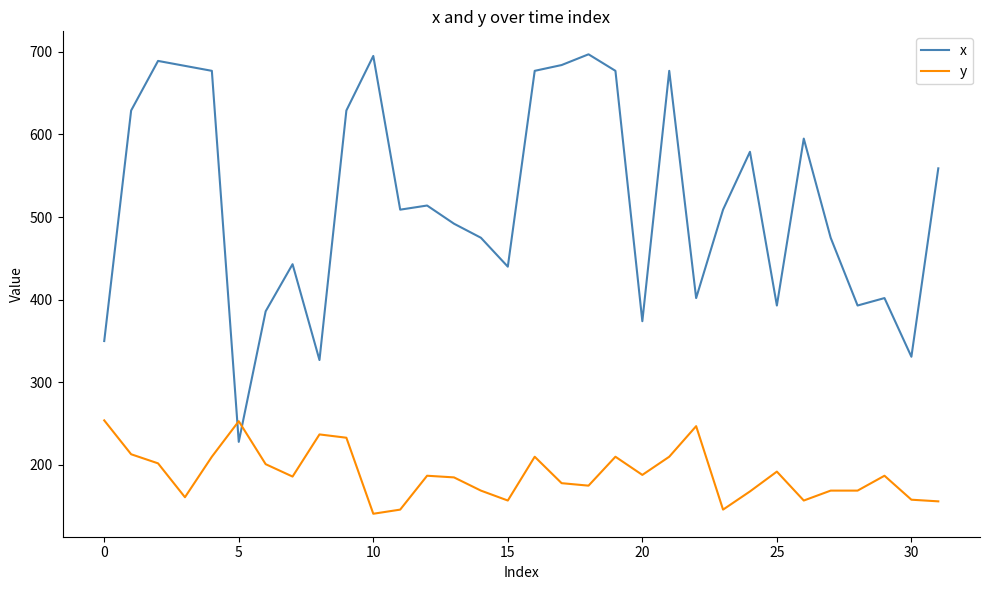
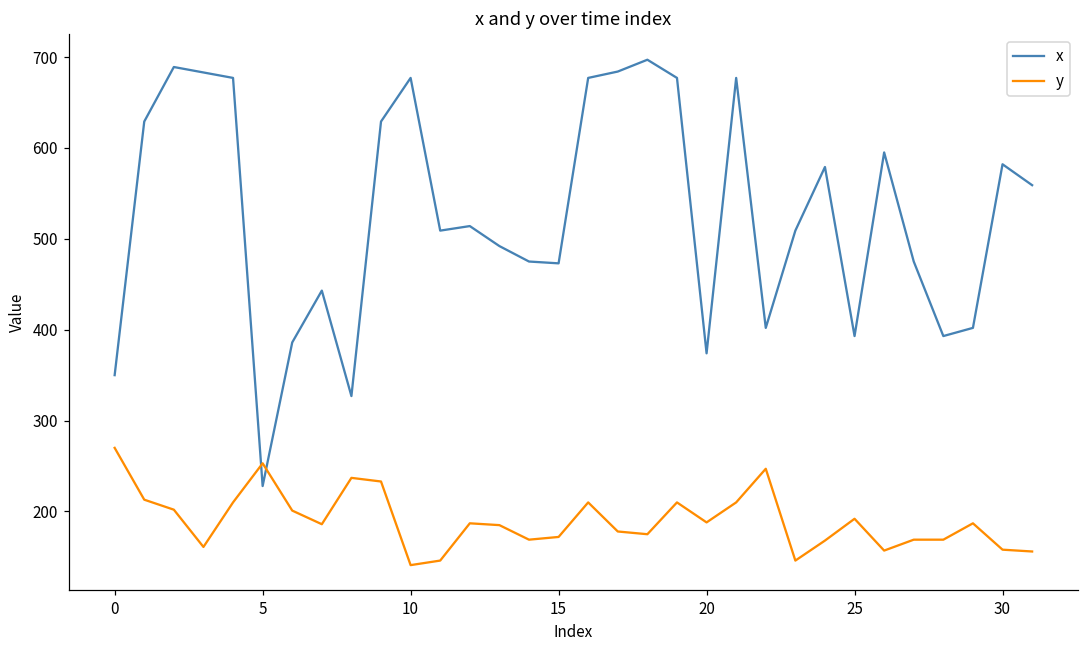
y, 0: 250 -> 270
x, 10: 700 -> 680
x, 15: 440 -> 470
y, 15: 160 -> 170
x, 30: 330 -> 580
